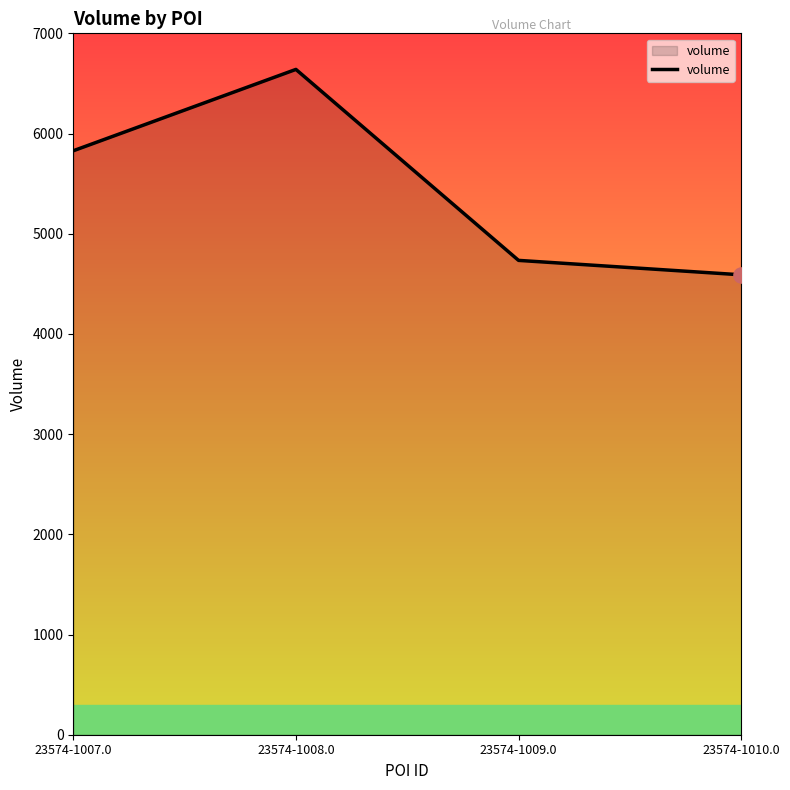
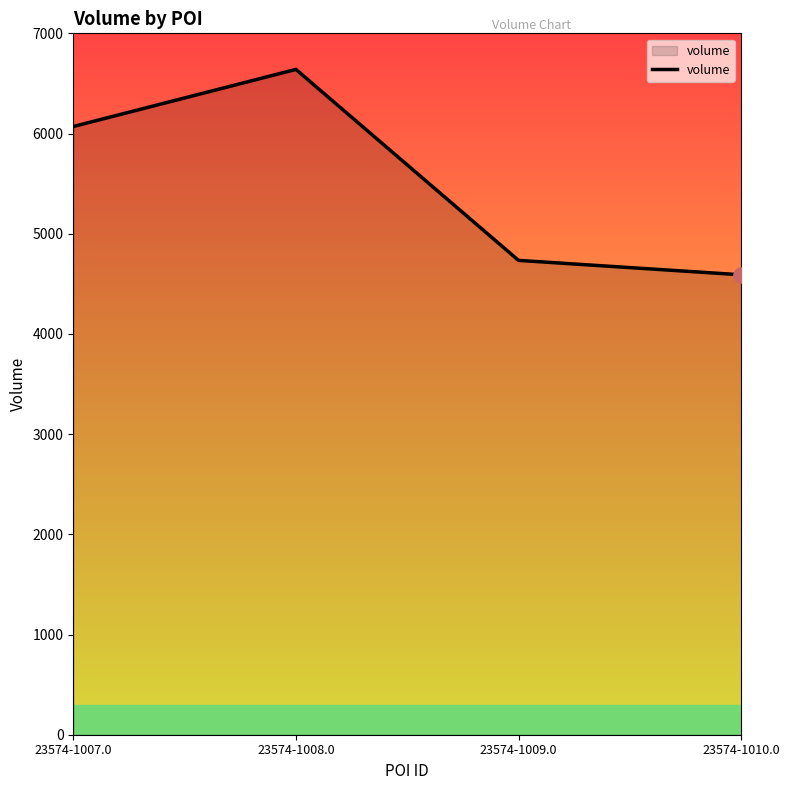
volume, 23574-1007.0: 5830 -> 6070
